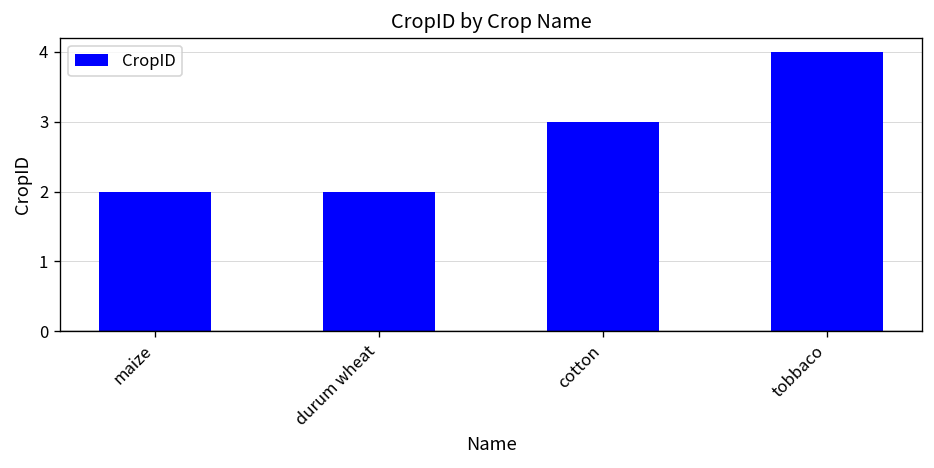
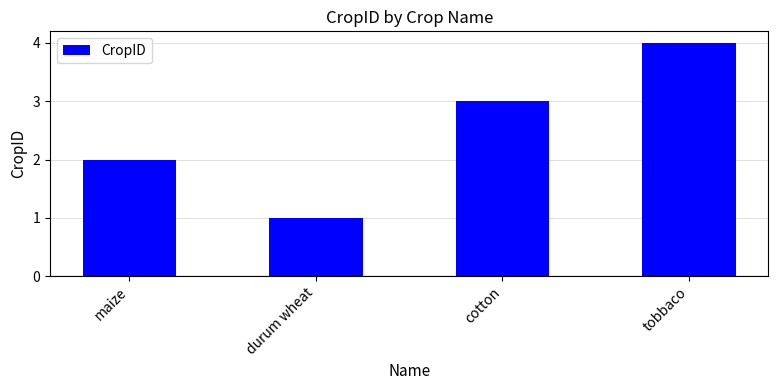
durum wheat: 2 -> 1
